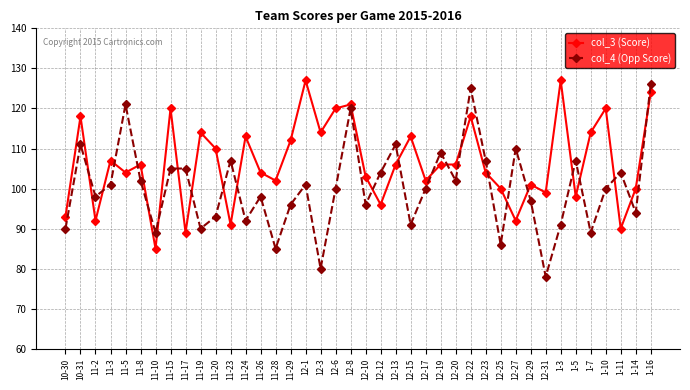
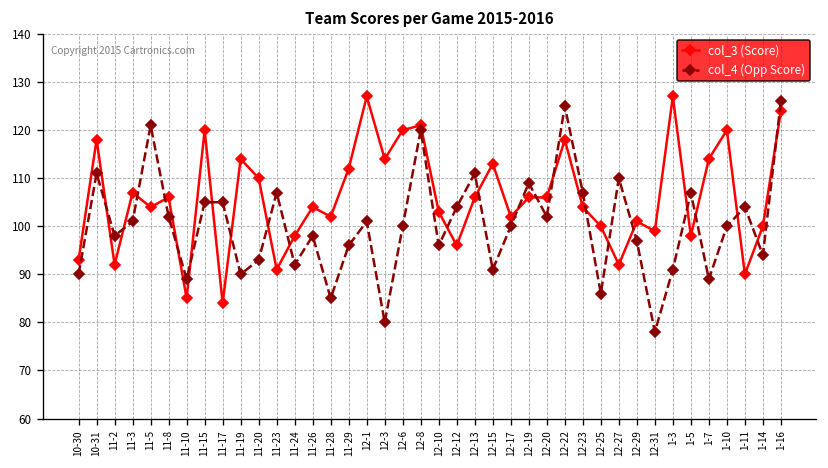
col_3 (Score), 11-17: 89 -> 84
col_3 (Score), 11-24: 113 -> 98
